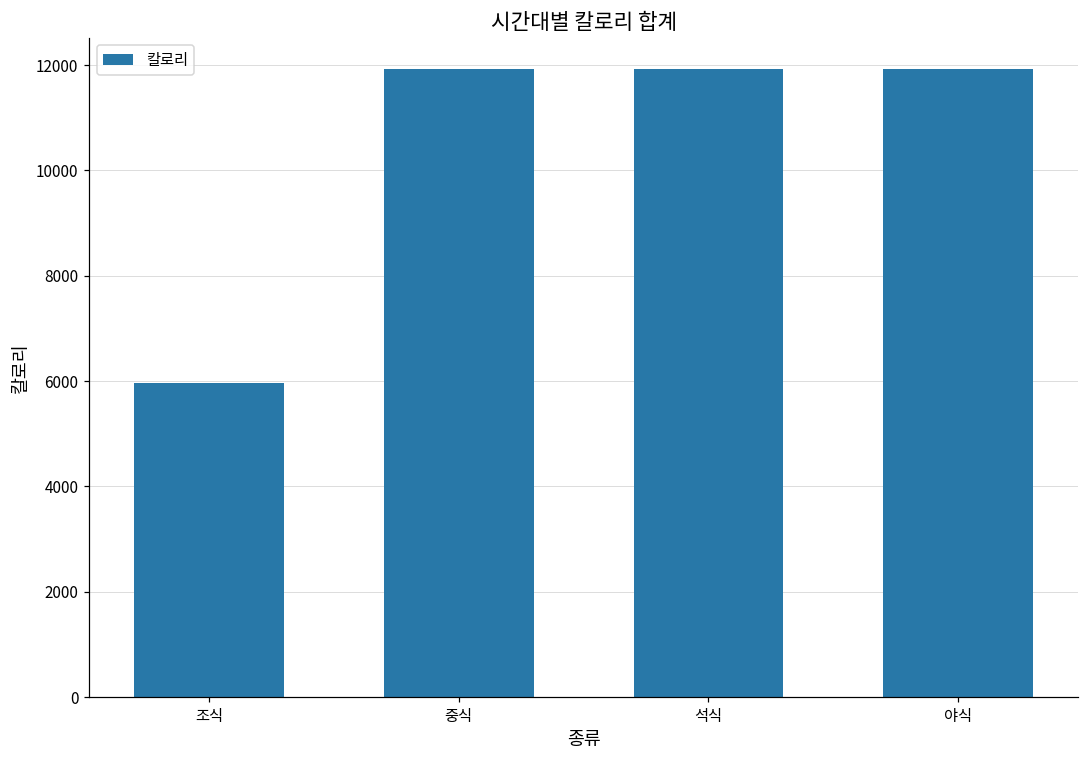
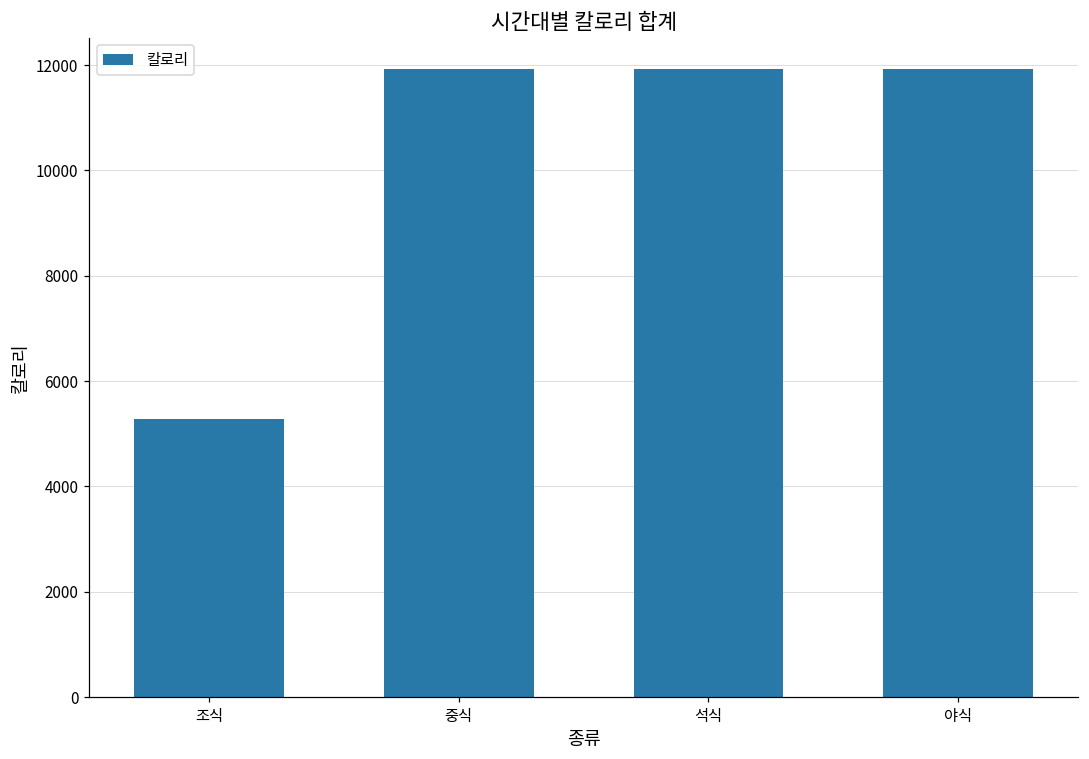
조식: 6000 -> 5300
